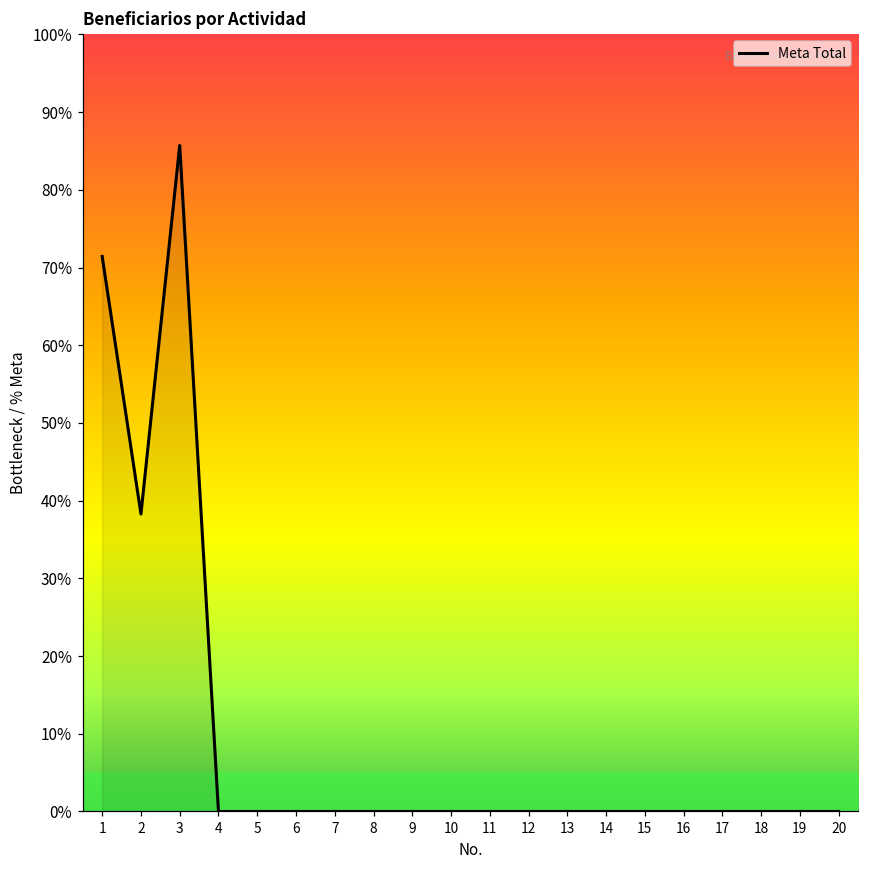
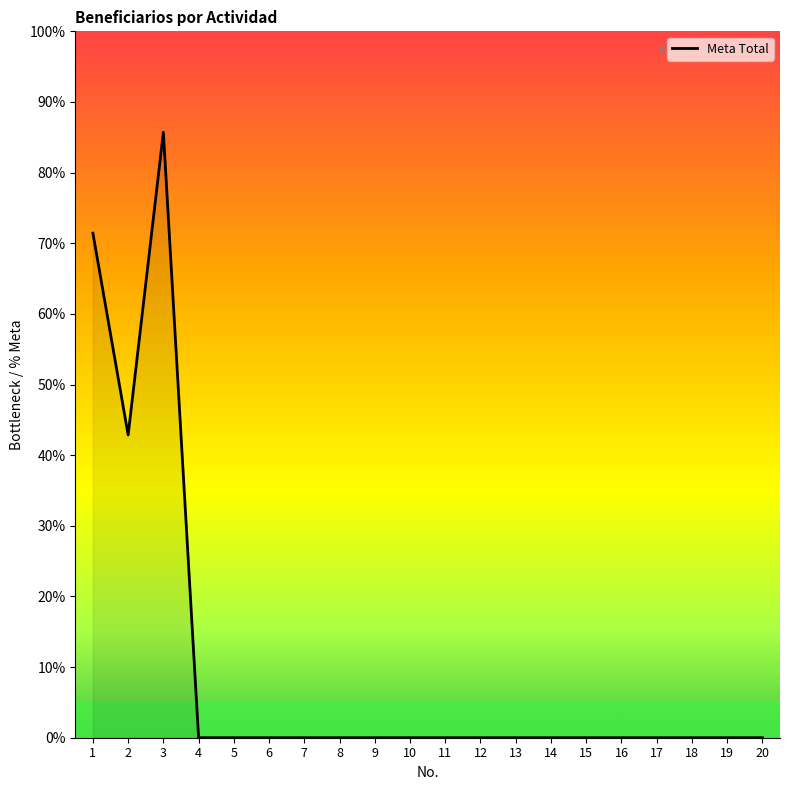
2: 38% -> 43%
